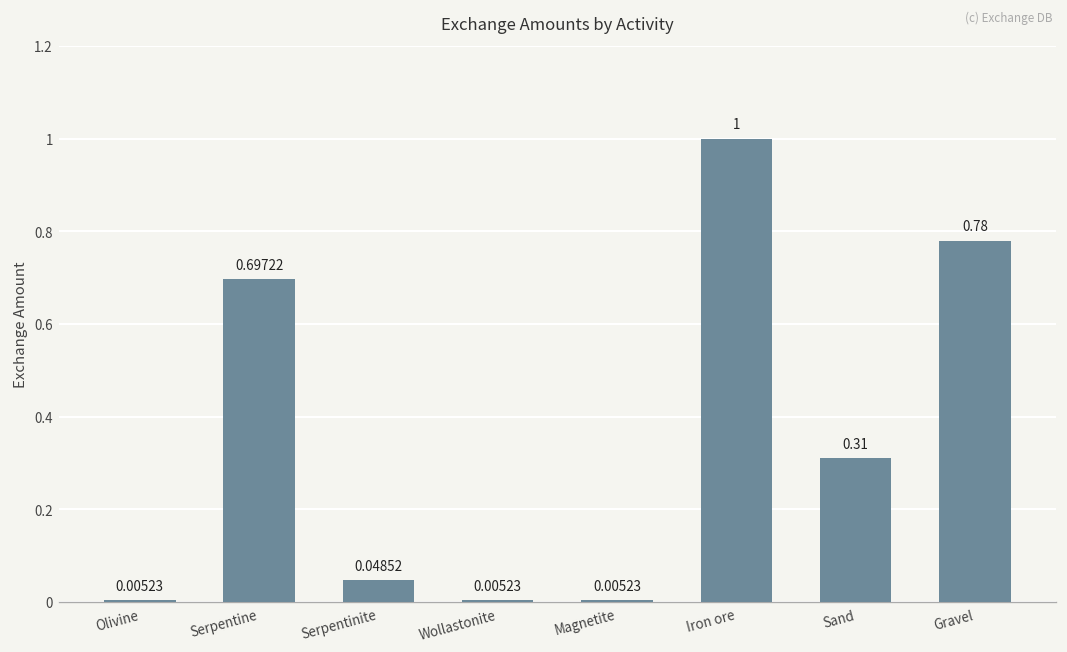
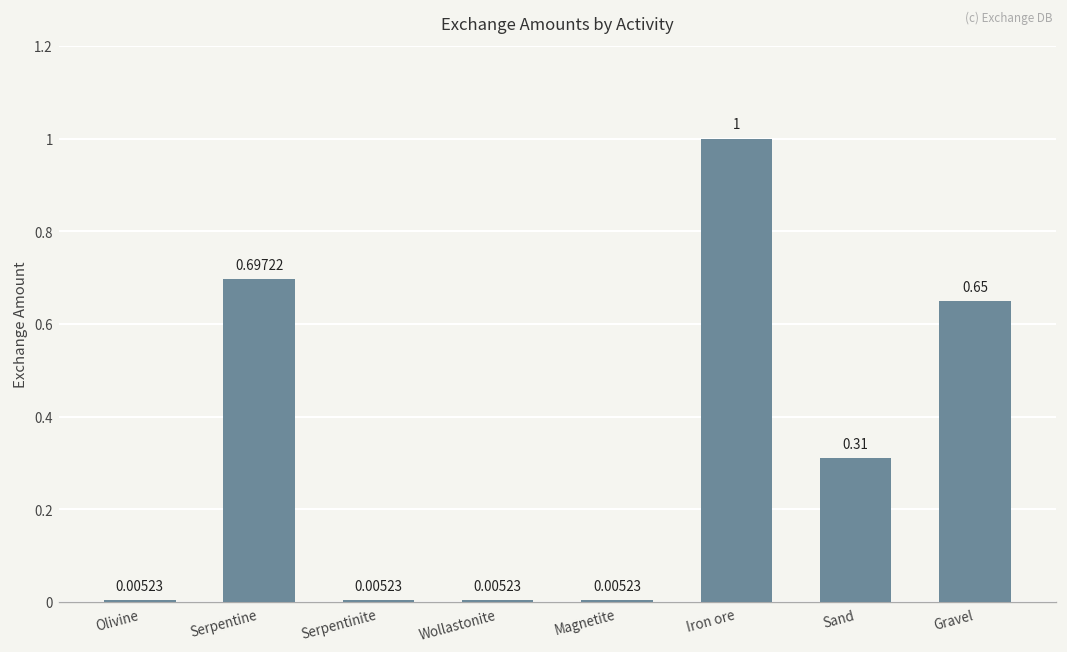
Serpentinite: 0.04852 -> 0.00523
Gravel: 0.78 -> 0.65
